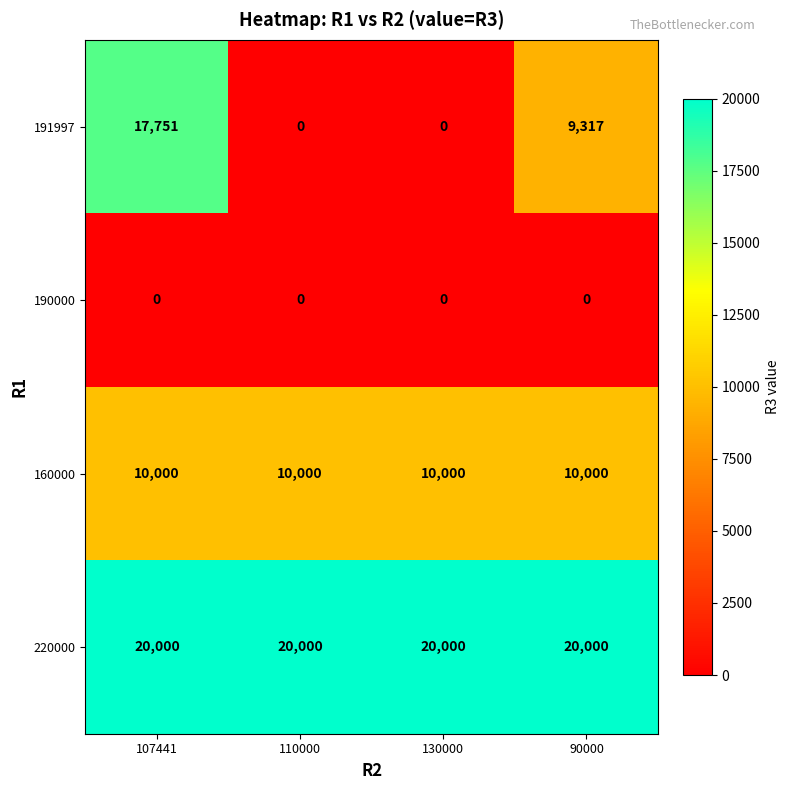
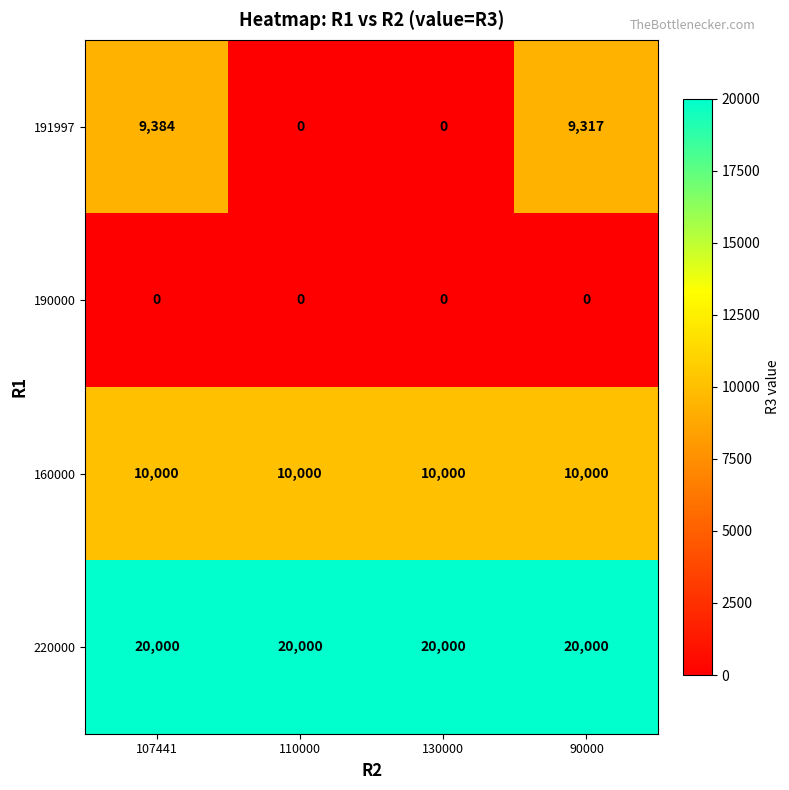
191997, 107441: 17,751 -> 9,384
